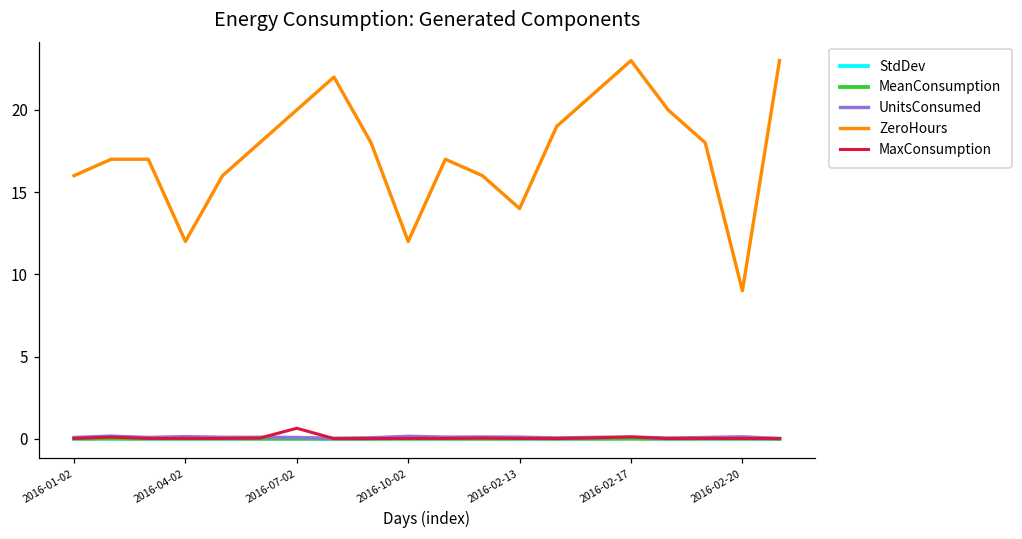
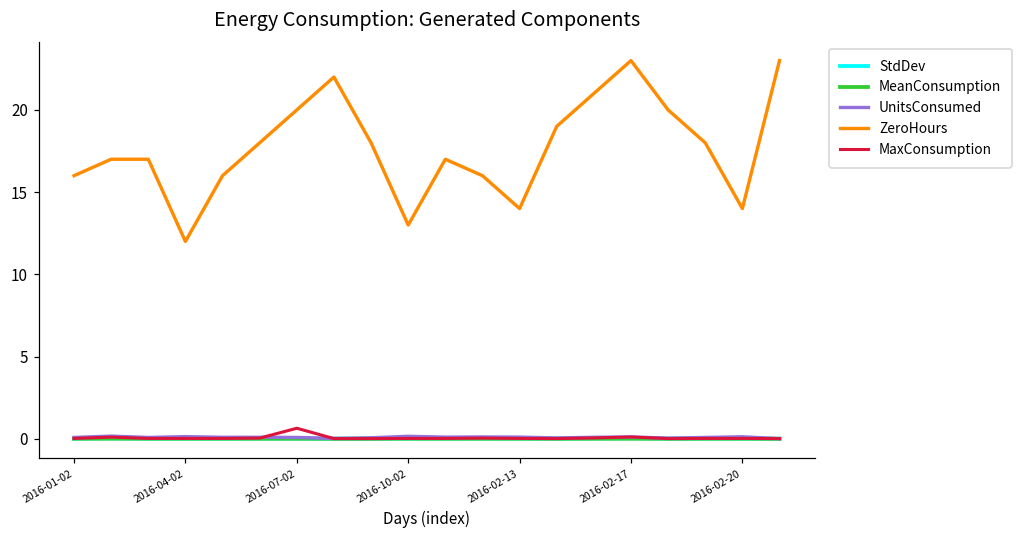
ZeroHours, 2016-10-02: 12 -> 13
ZeroHours, 2016-02-20: 9 -> 14
